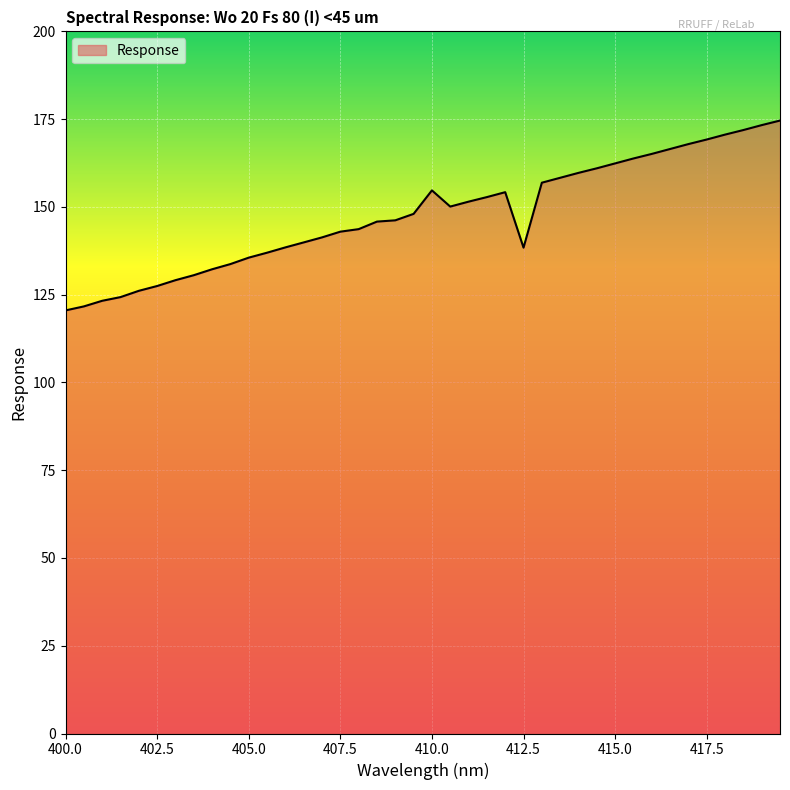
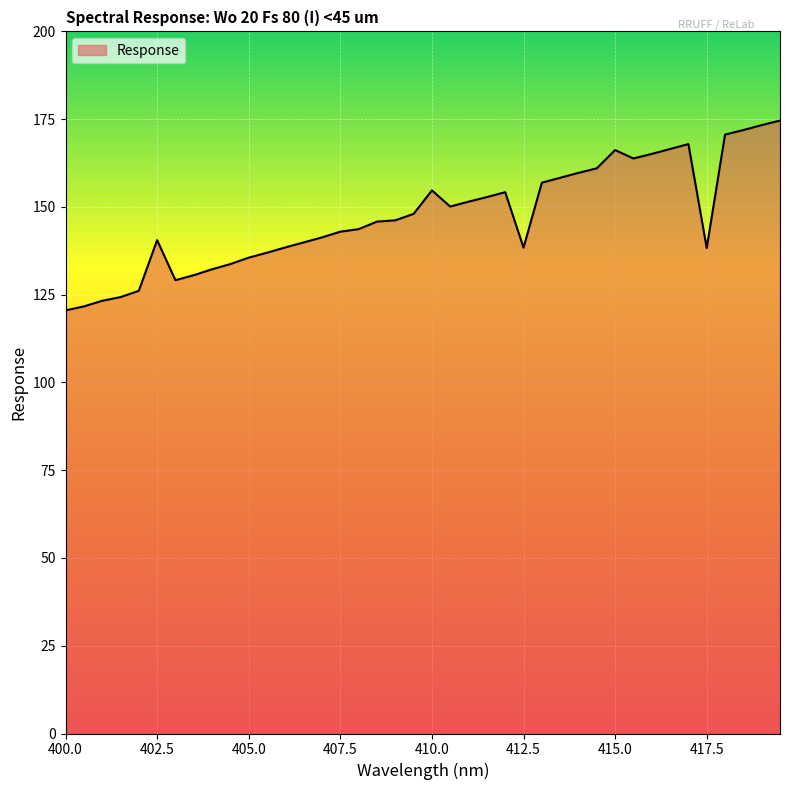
402.5: 127 -> 141
415.0: 162 -> 166
417.5: 169 -> 138
